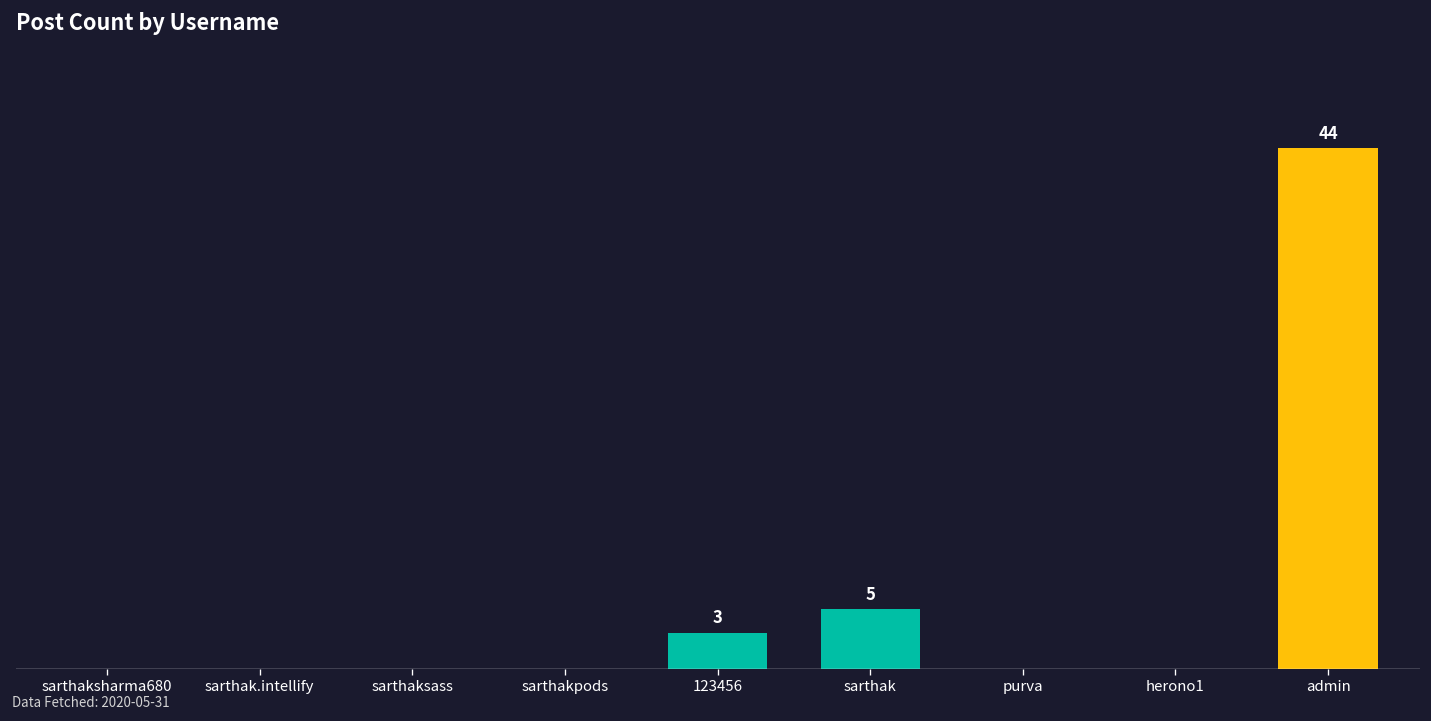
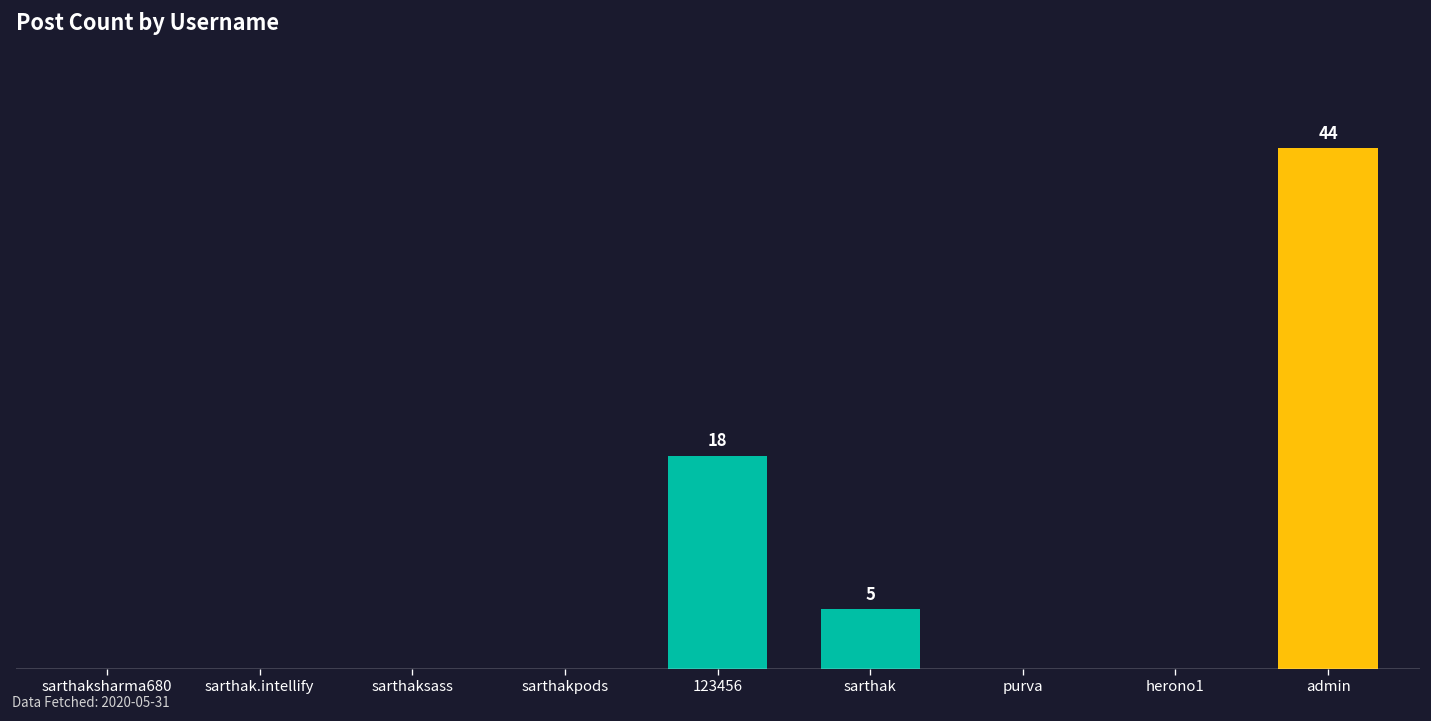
123456: 3 -> 18
